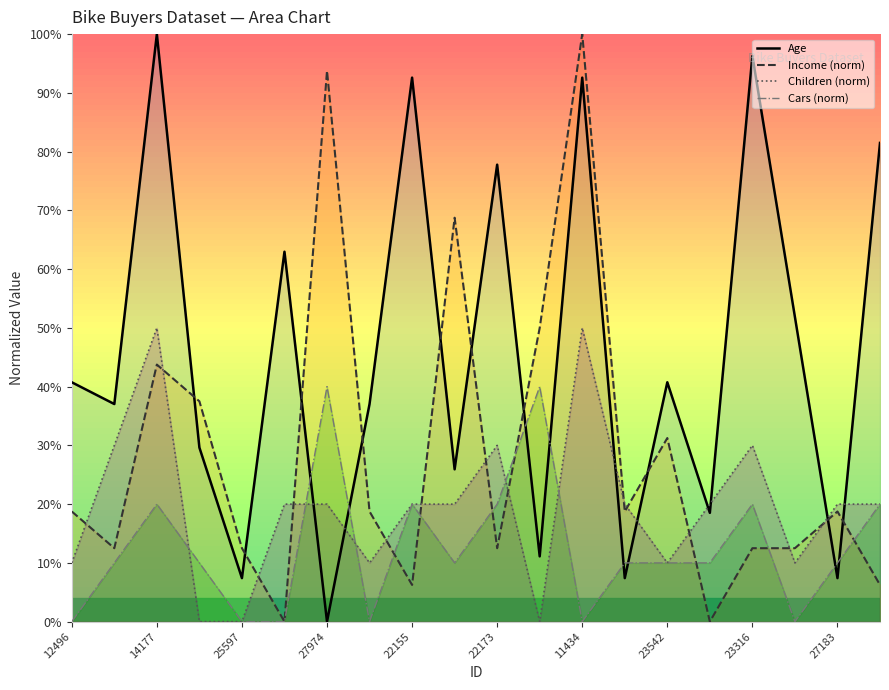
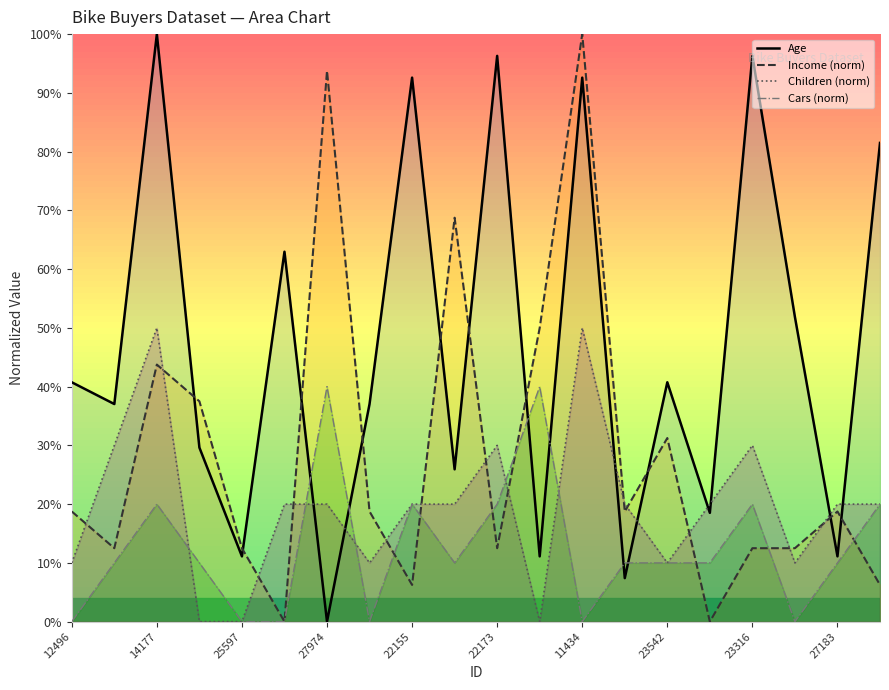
Age, 25597: 7% -> 11%
Age, 22173: 78% -> 96%
Age, 27183: 7% -> 11%
